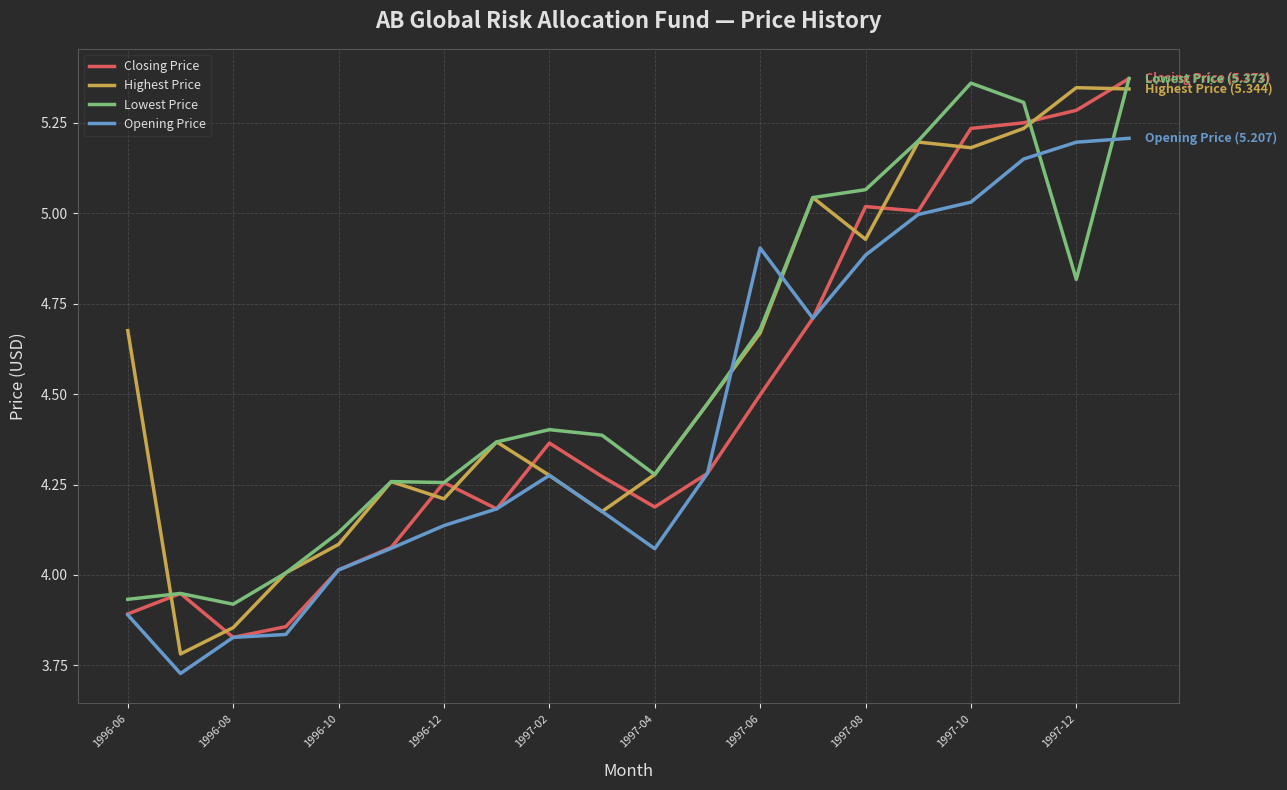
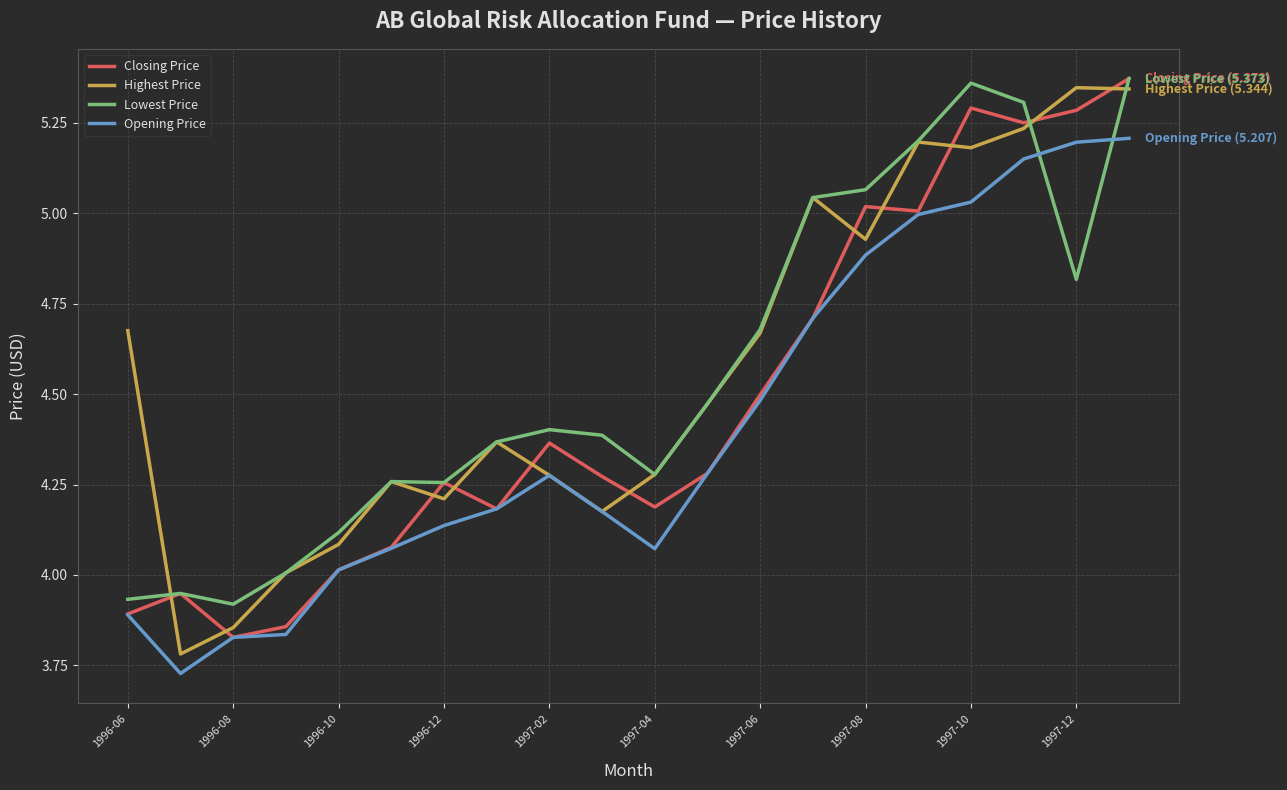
Opening Price, 1997-06: 4.90 -> 4.48
Closing Price, 1997-10: 5.23 -> 5.29
